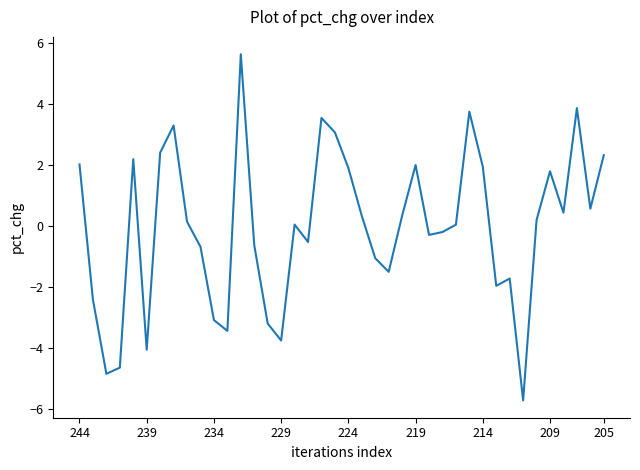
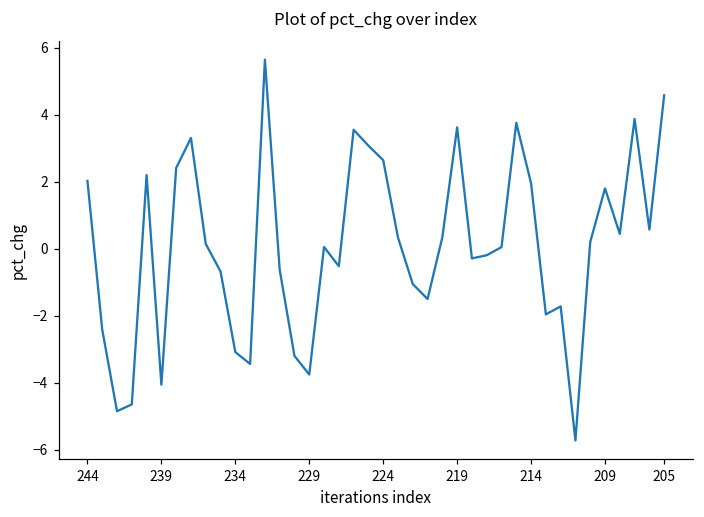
224: 1.9 -> 2.6
219: 2.0 -> 3.6
205: 2.3 -> 4.6
